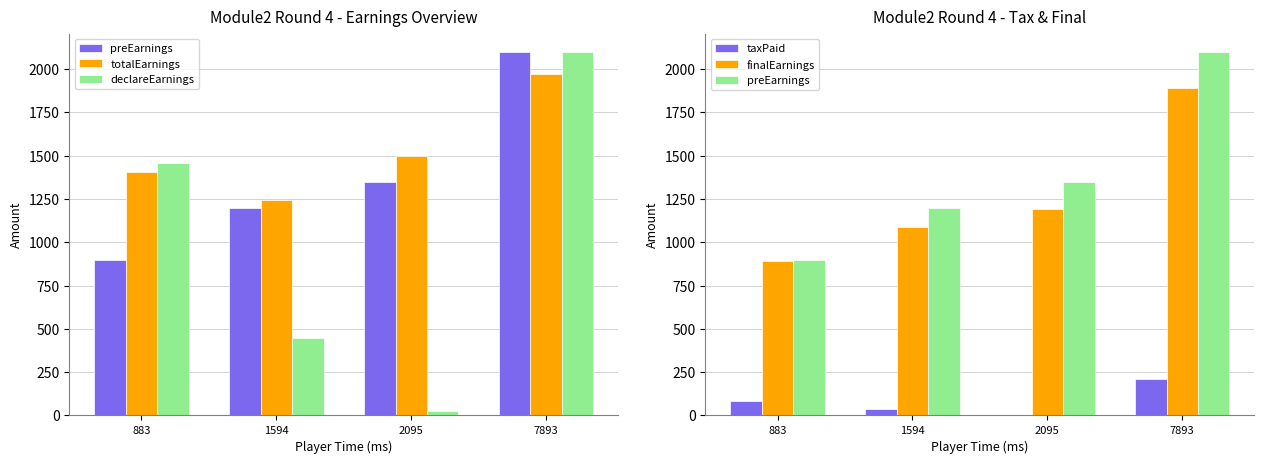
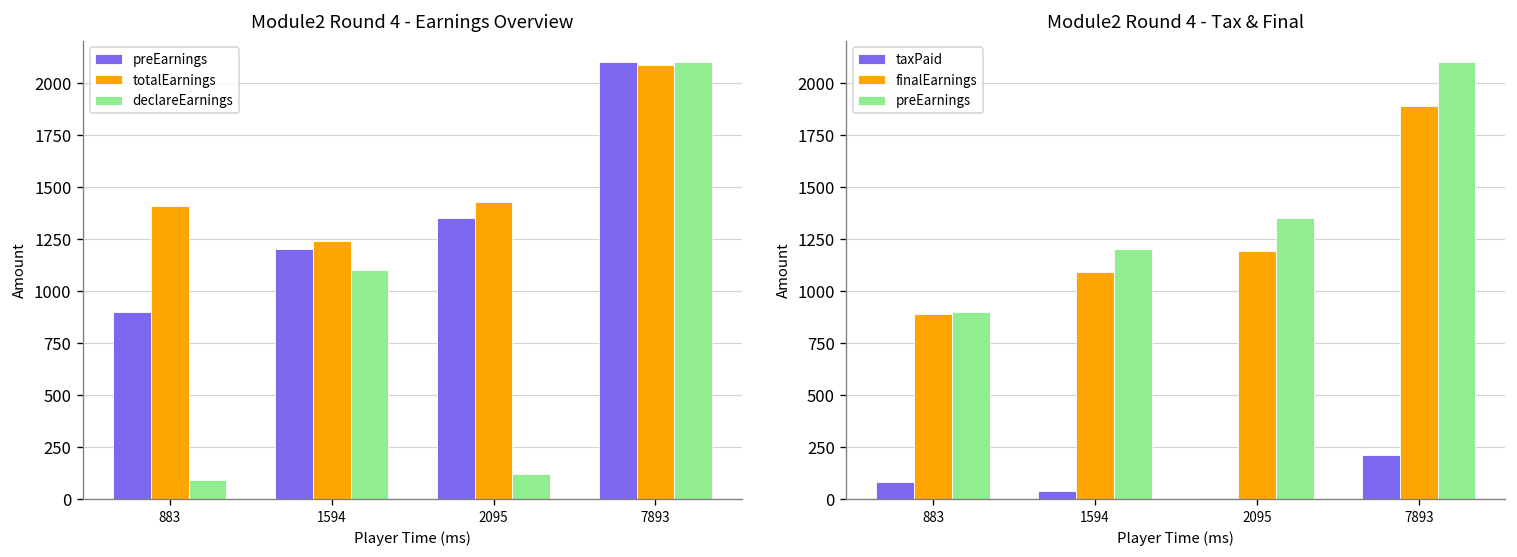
Module2 Round 4 - Earnings Overview, declareEarnings, 883: 1460 -> 90
Module2 Round 4 - Earnings Overview, declareEarnings, 1594: 450 -> 1100
Module2 Round 4 - Earnings Overview, totalEarnings, 2095: 1500 -> 1430
Module2 Round 4 - Earnings Overview, declareEarnings, 2095: 30 -> 120
Module2 Round 4 - Earnings Overview, totalEarnings, 7893: 1970 -> 2090
